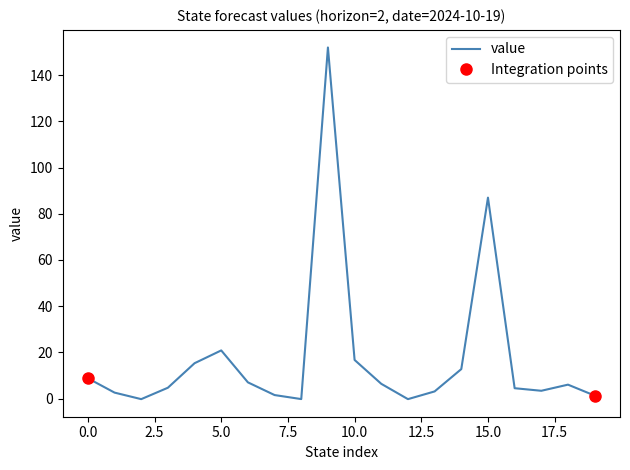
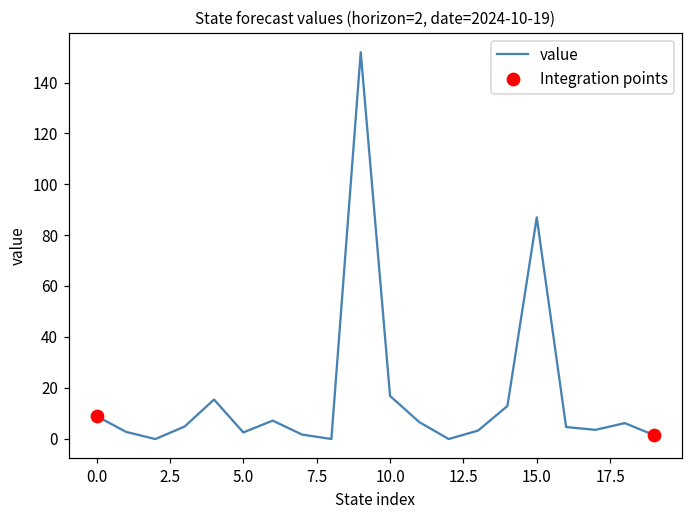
value, 5.0: 21 -> 2
